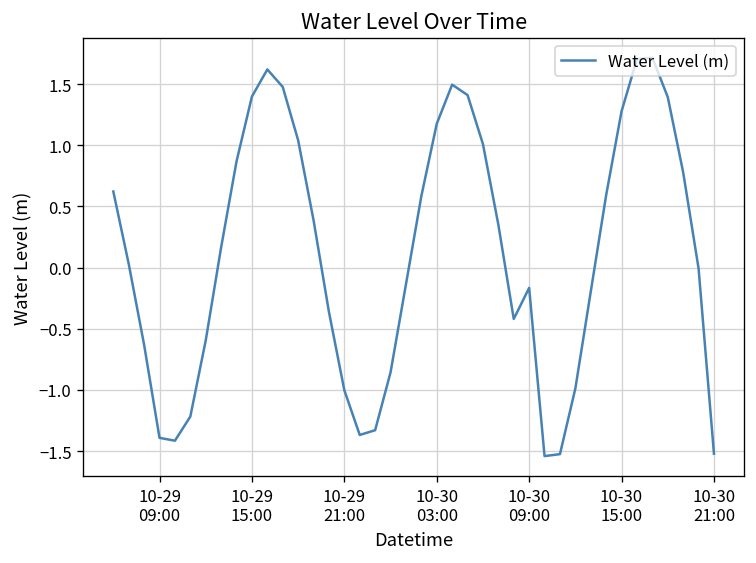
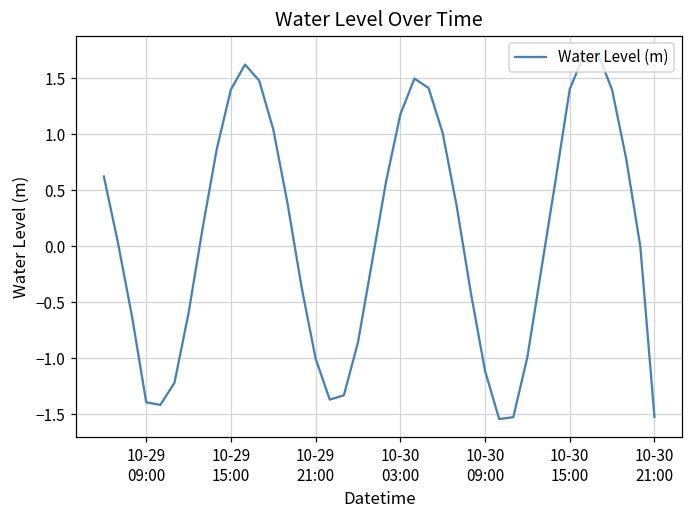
10-30 09:00: -0.17 -> -1.11
10-30 15:00: 1.28 -> 1.40
